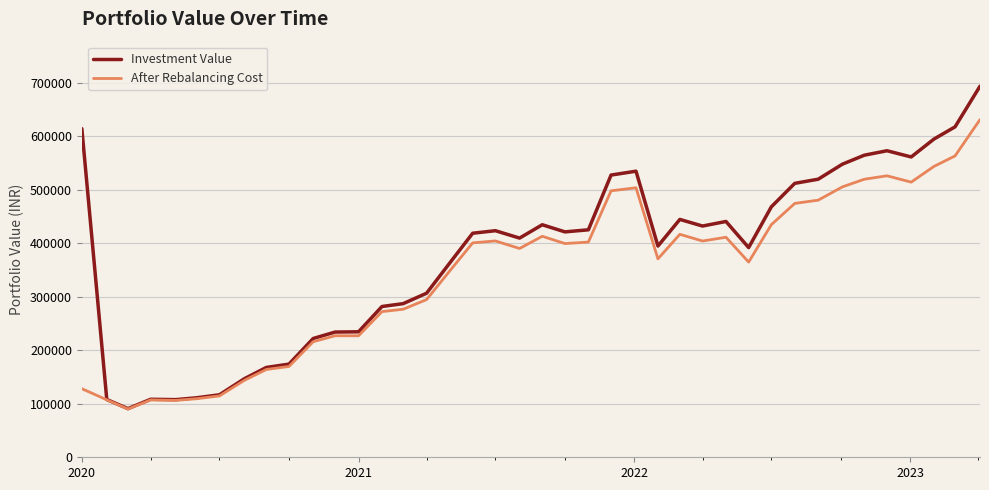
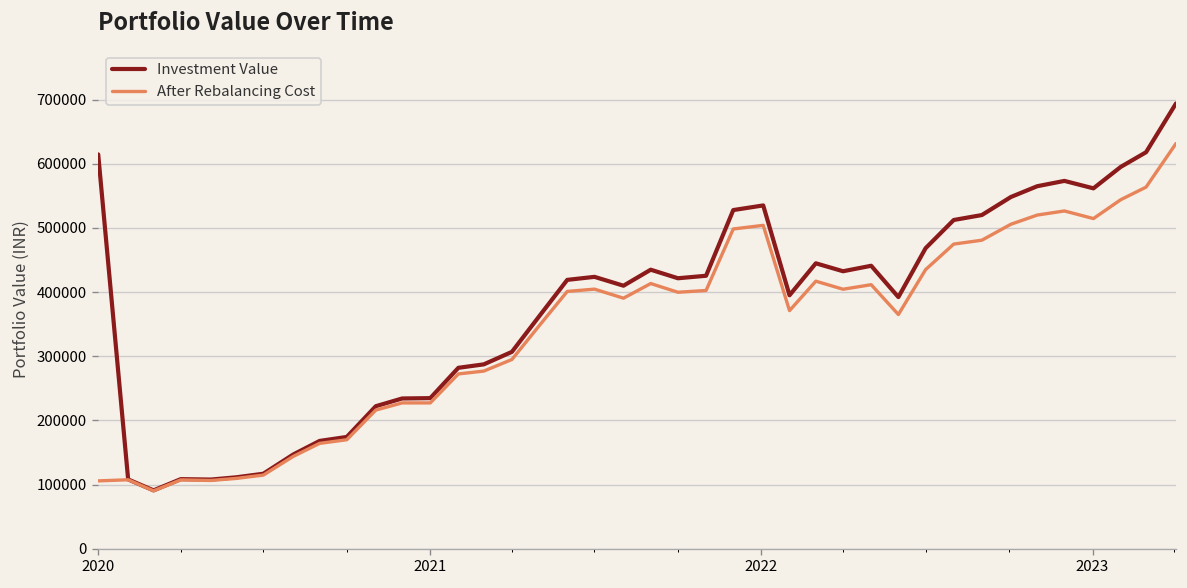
After Rebalancing Cost, 2020: 130000 -> 110000
